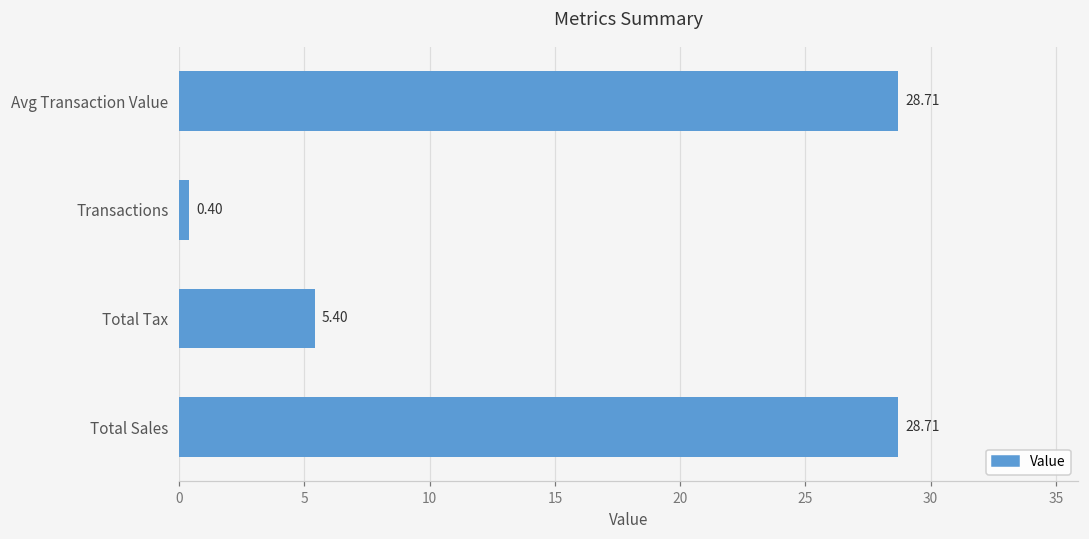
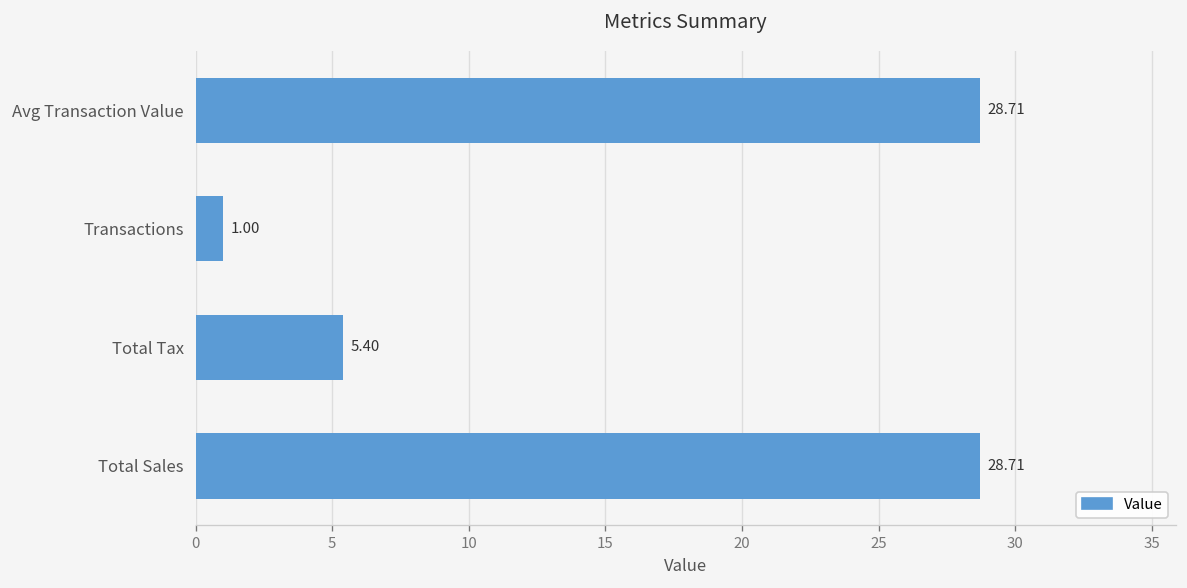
Transactions: 0.40 -> 1.00
